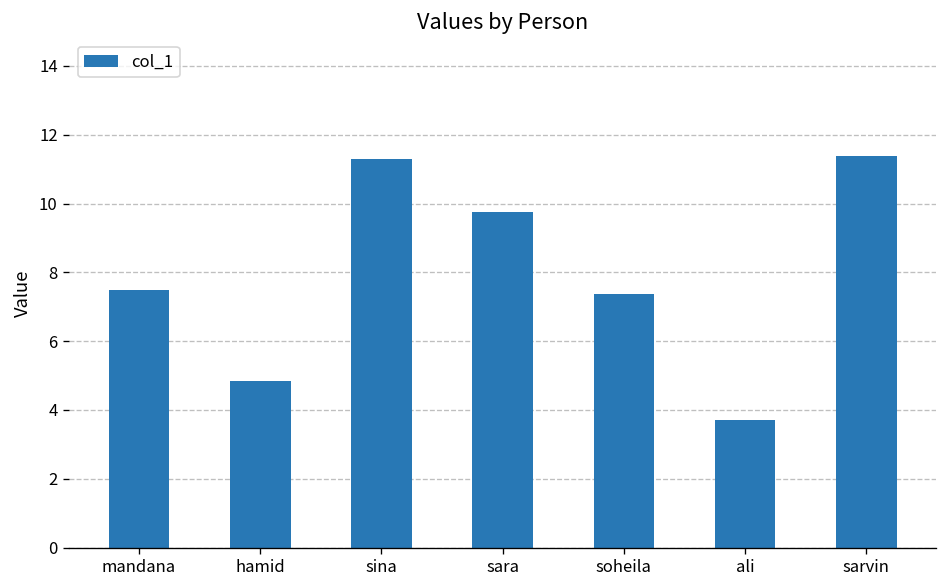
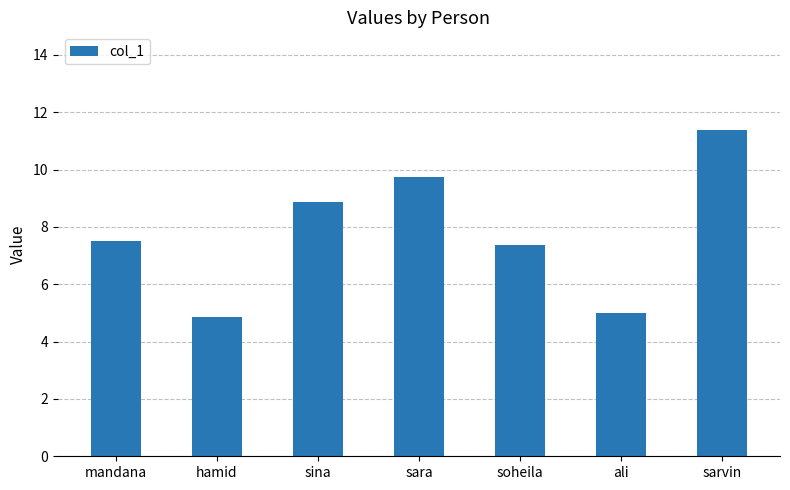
sina: 11.3 -> 8.9
ali: 3.7 -> 5.0
